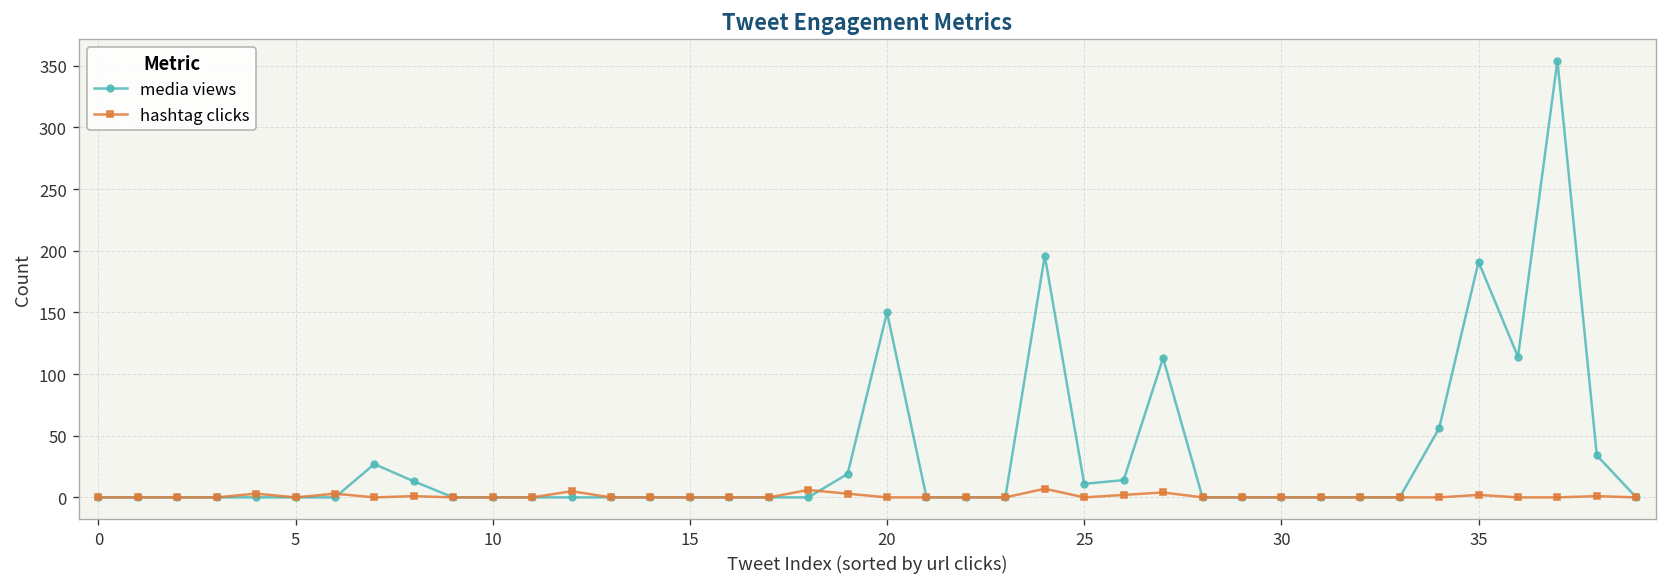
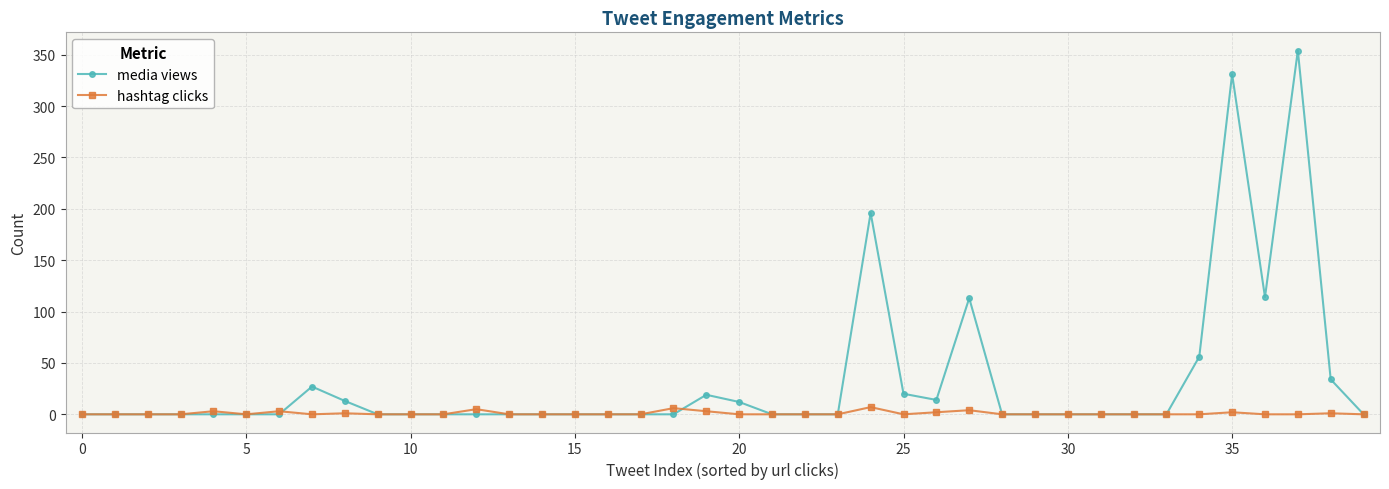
media views, 20: 150 -> 12
media views, 25: 11 -> 20
media views, 35: 191 -> 331
